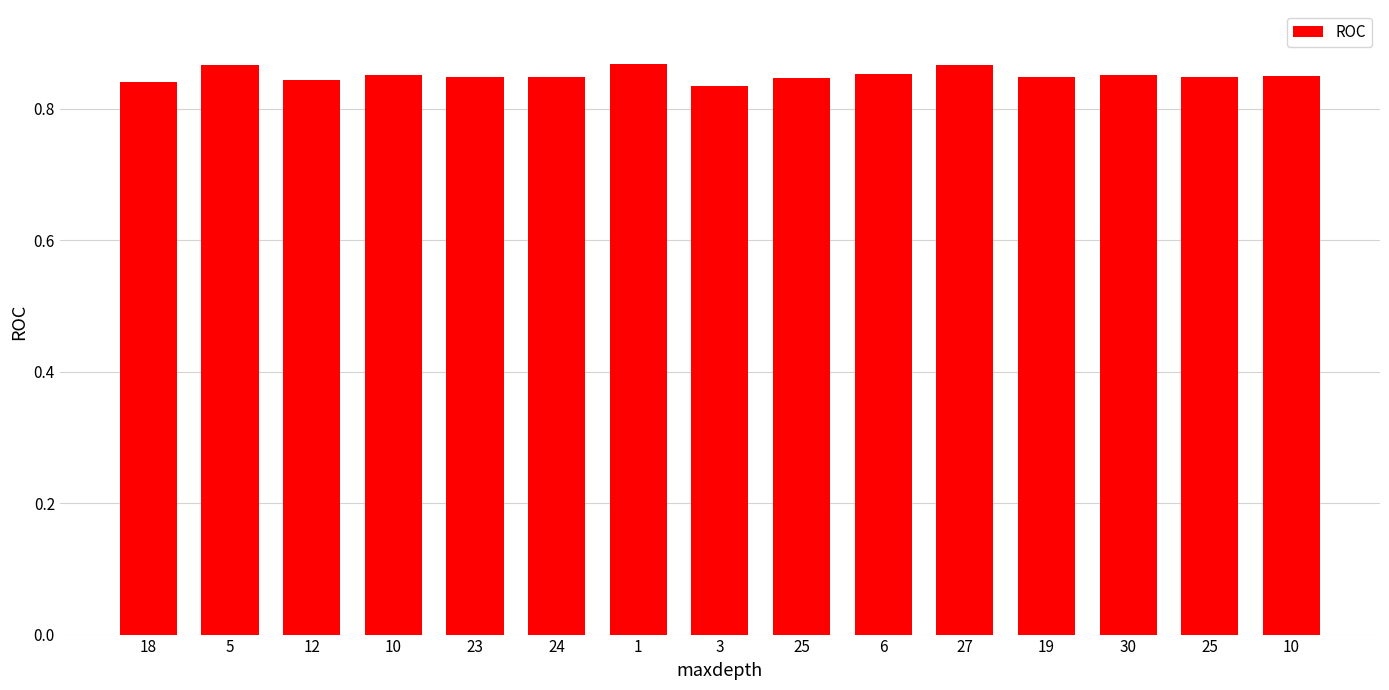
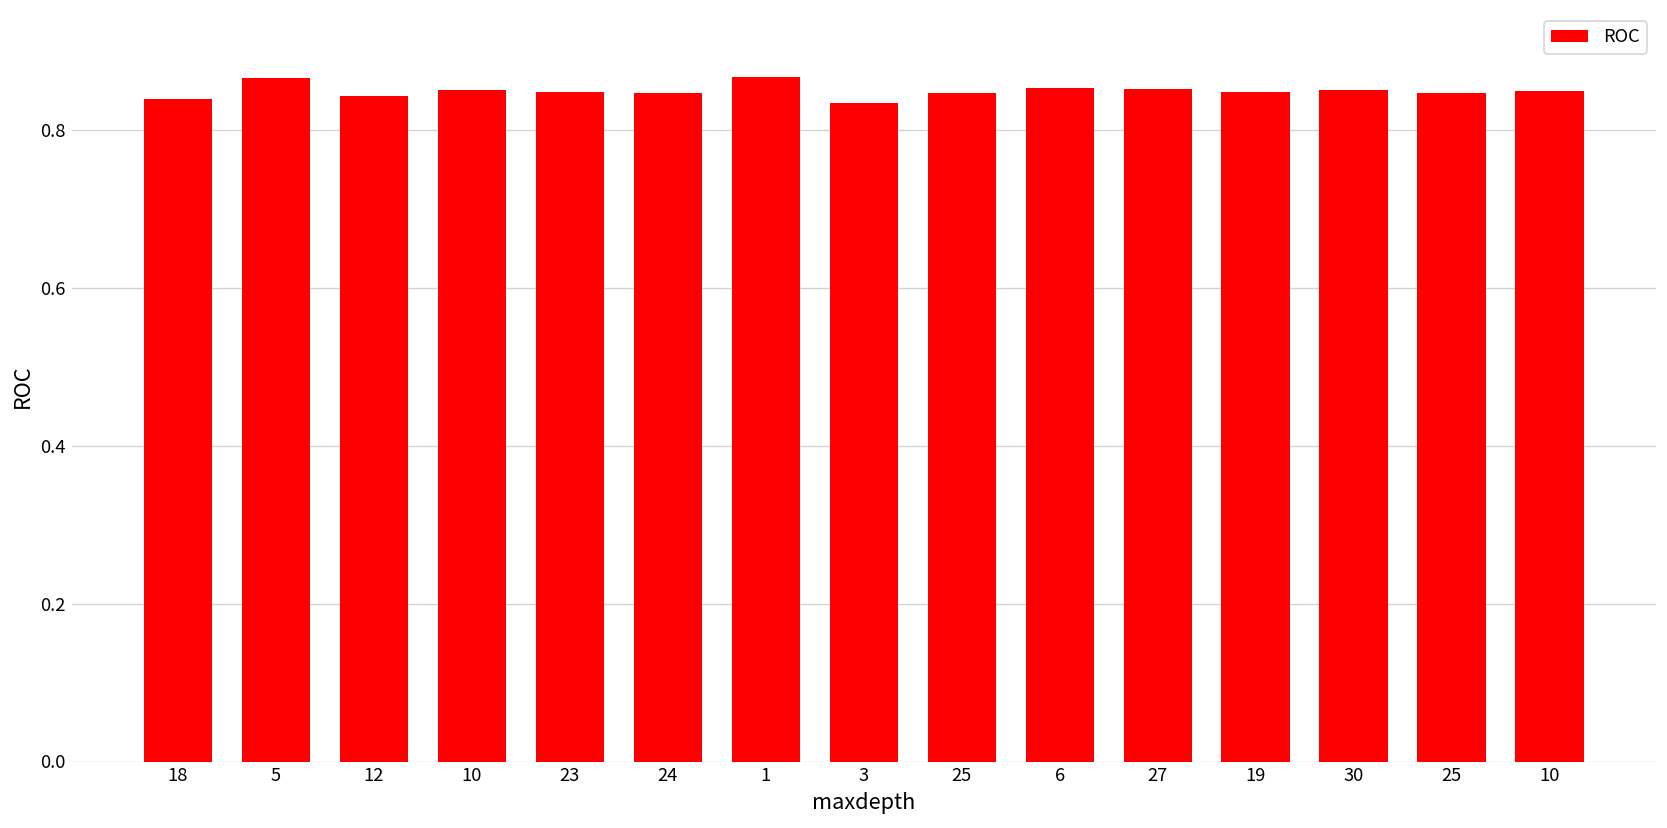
27: 0.87 -> 0.85
